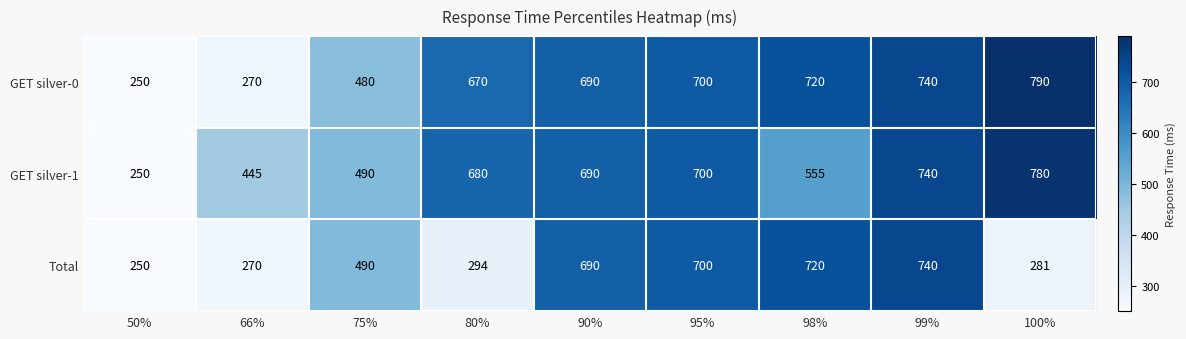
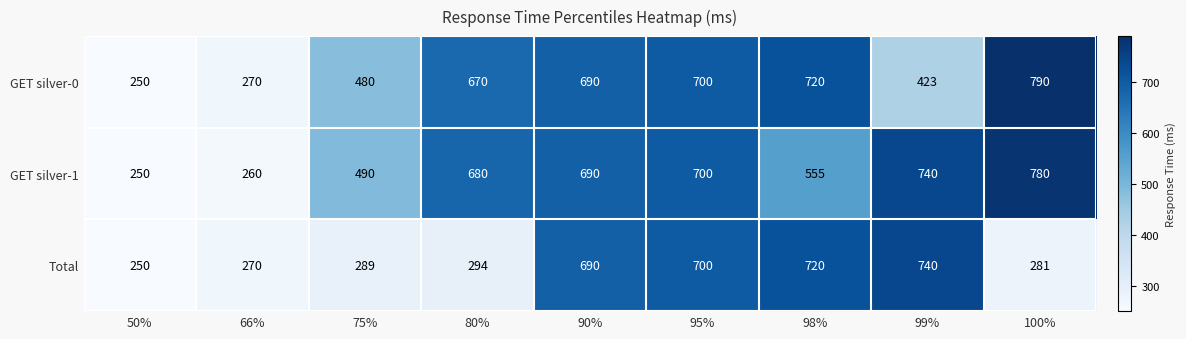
GET silver-0, 99%: 740 -> 423
GET silver-1, 66%: 445 -> 260
Total, 75%: 490 -> 289
